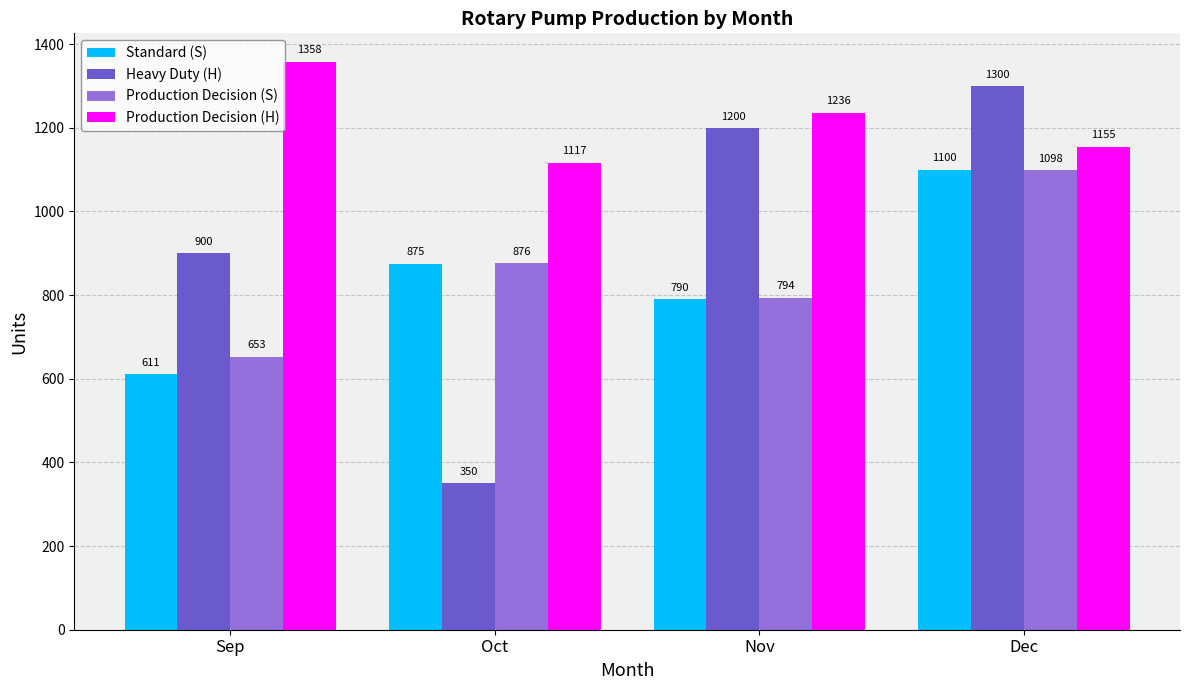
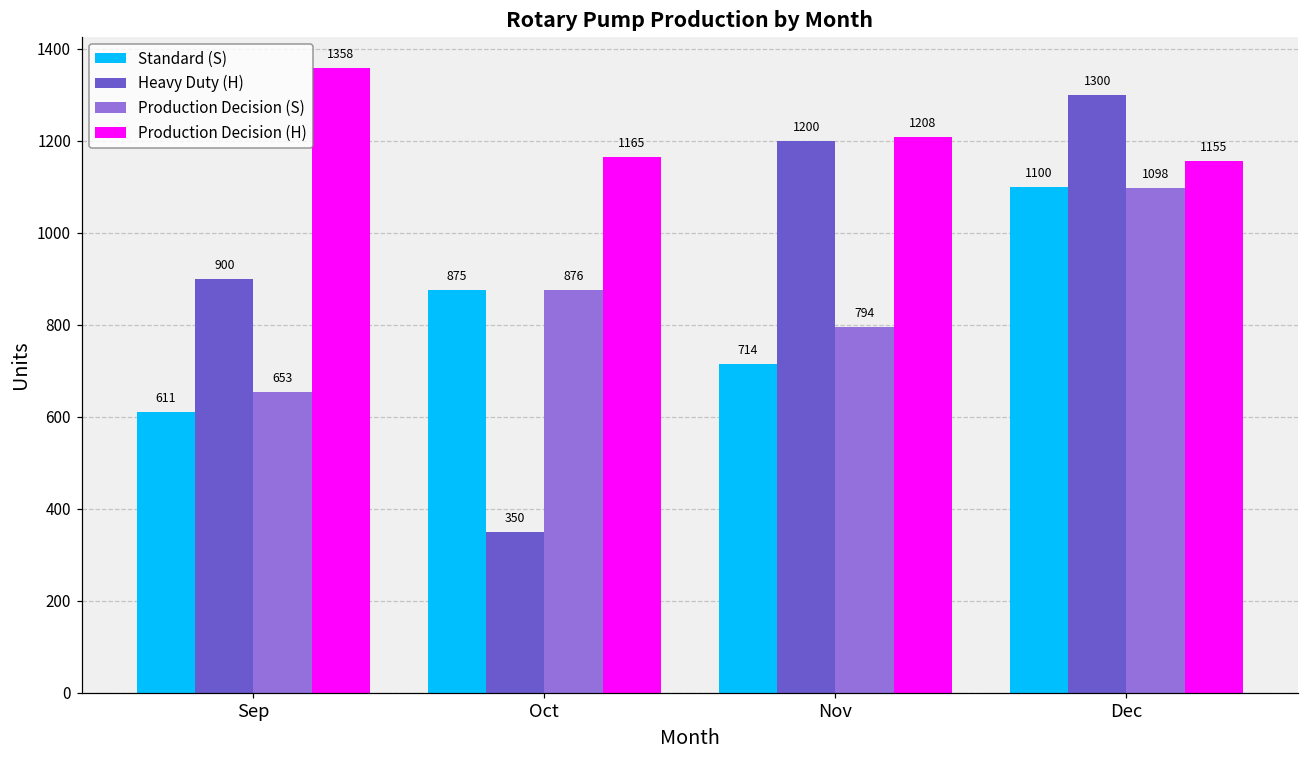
Production Decision (H), Oct: 1117 -> 1165
Standard (S), Nov: 790 -> 714
Production Decision (H), Nov: 1236 -> 1208
